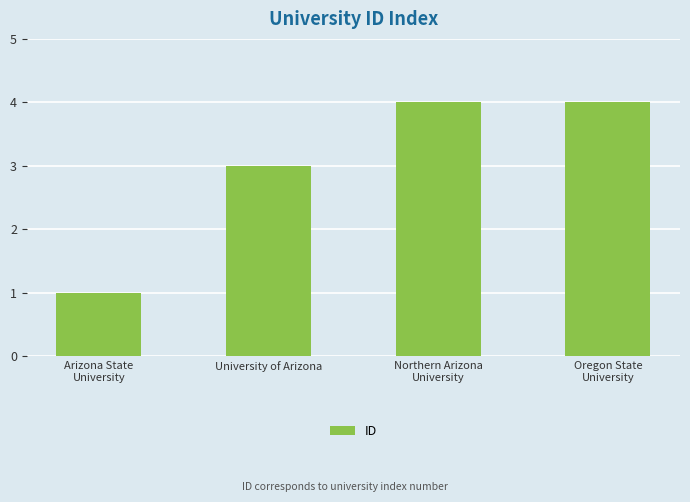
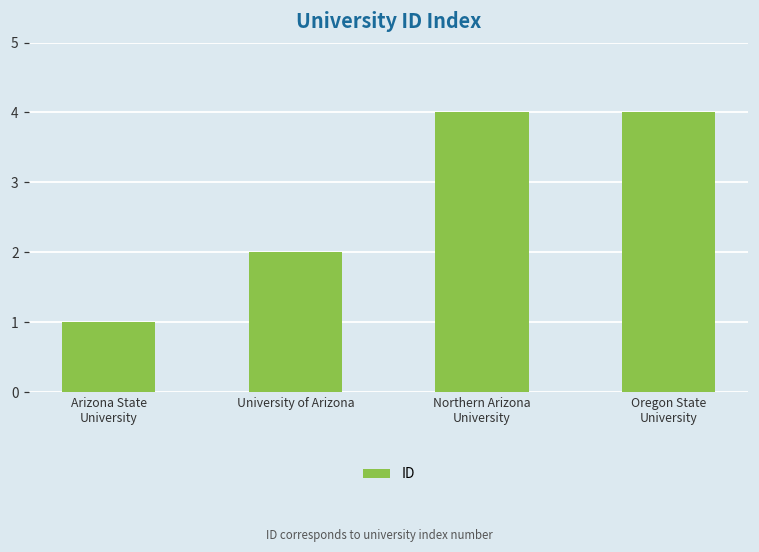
University of Arizona: 3 -> 2
